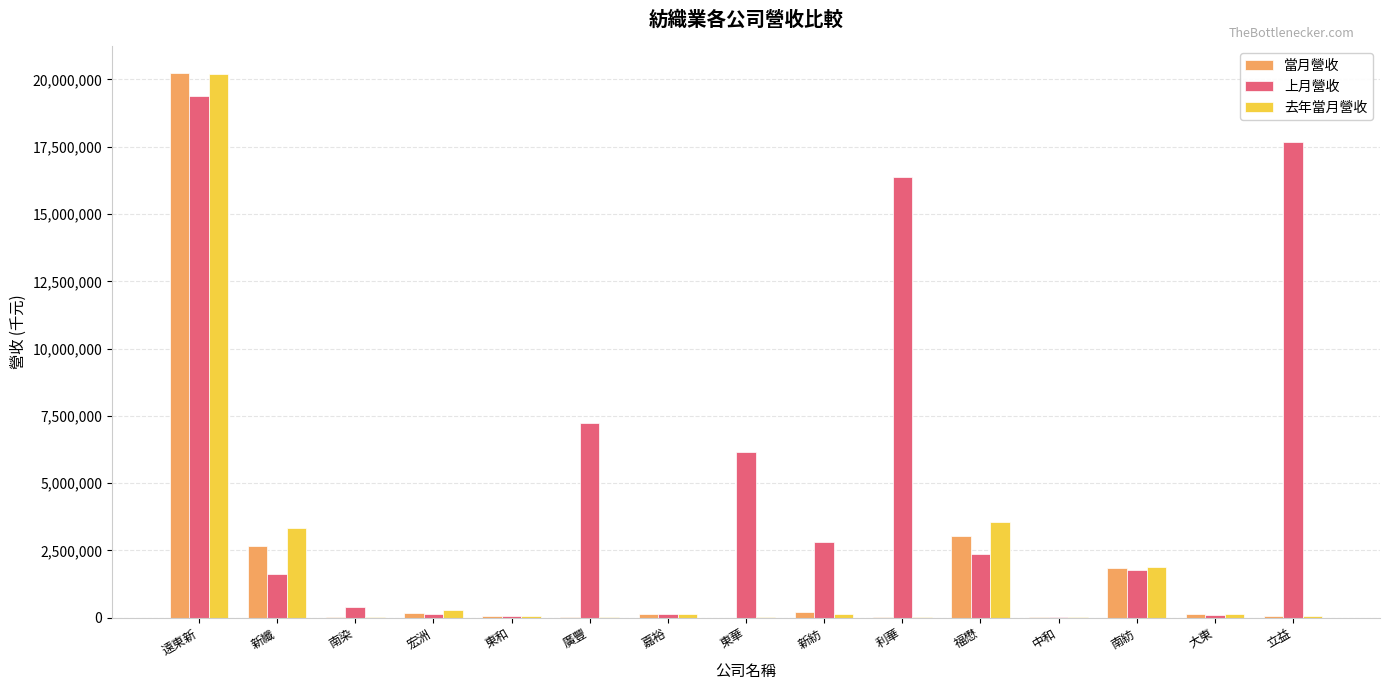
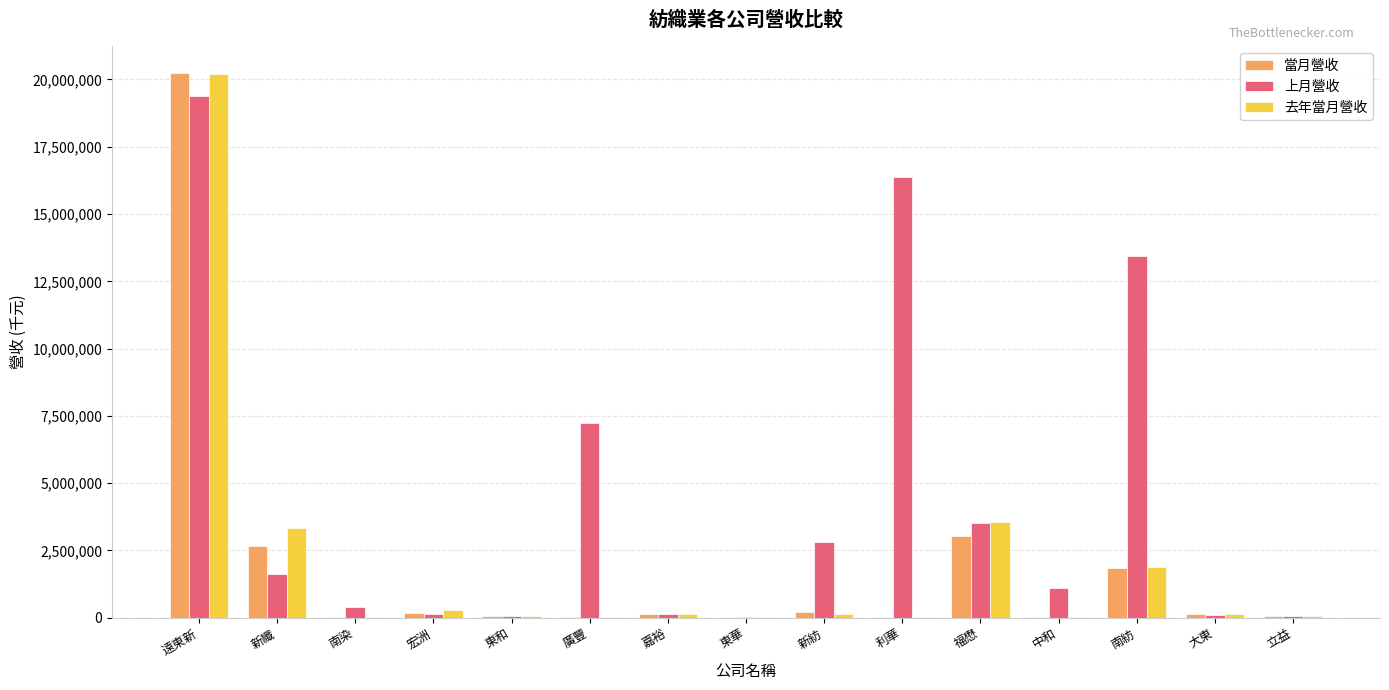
上月營收, 東華: 6,200,000 -> 0
上月營收, 福懋: 2,400,000 -> 3,500,000
上月營收, 中和: 0 -> 1,100,000
上月營收, 南紡: 1,800,000 -> 13,500,000
上月營收, 立益: 17,700,000 -> 100,000
